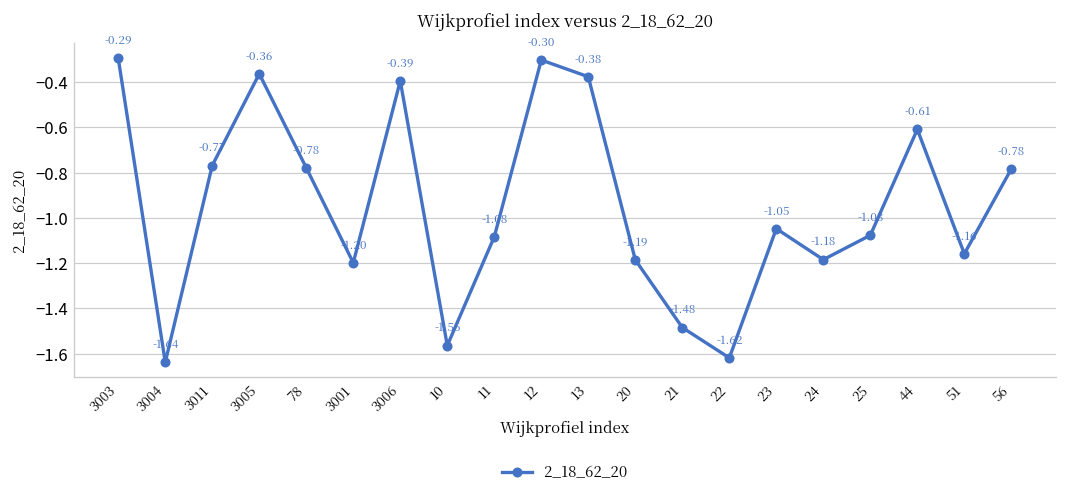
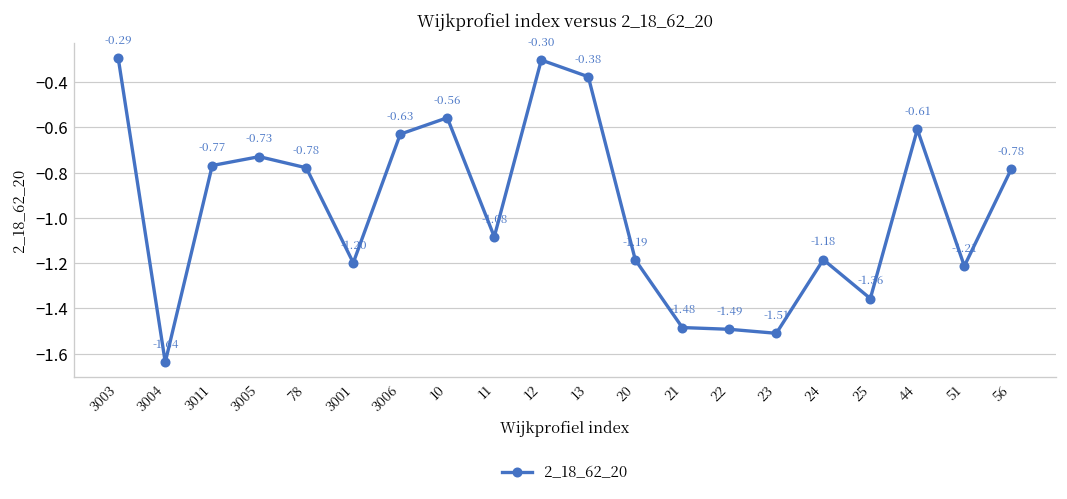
3005: -0.36 -> -0.73
3006: -0.39 -> -0.63
10: -1.56 -> -0.56
22: -1.62 -> -1.49
23: -1.05 -> -1.51
25: -1.08 -> -1.36
51: -1.16 -> -1.21
